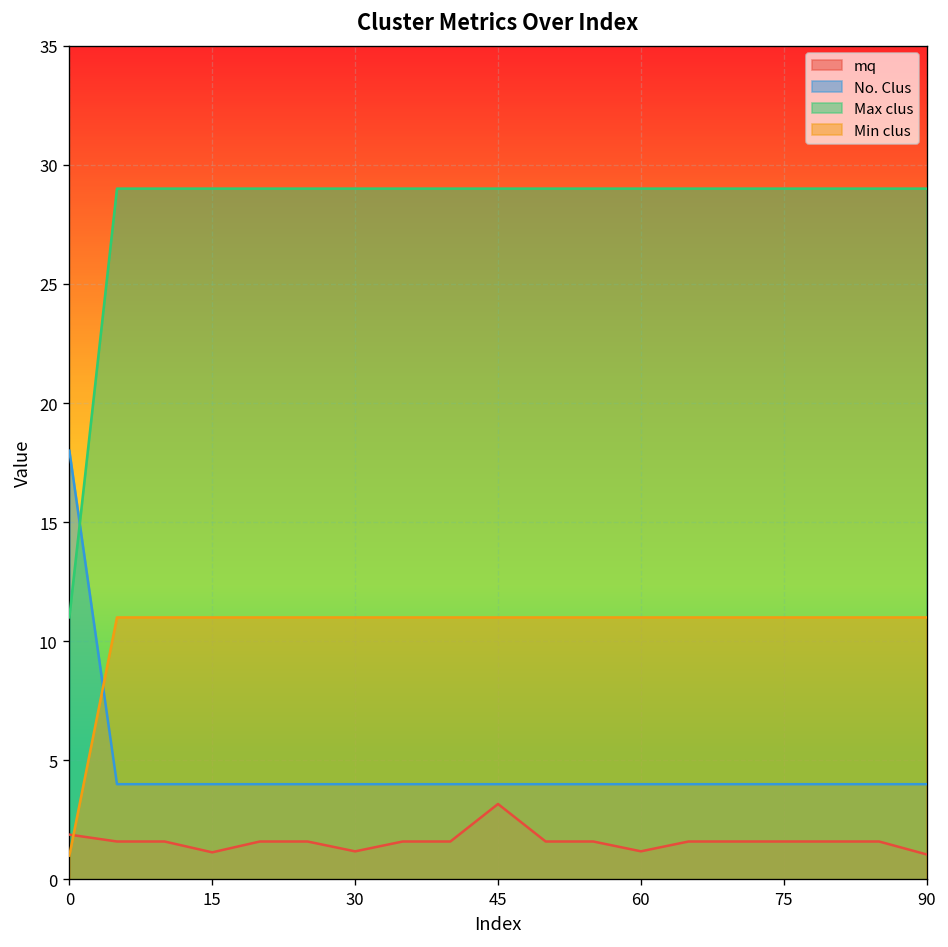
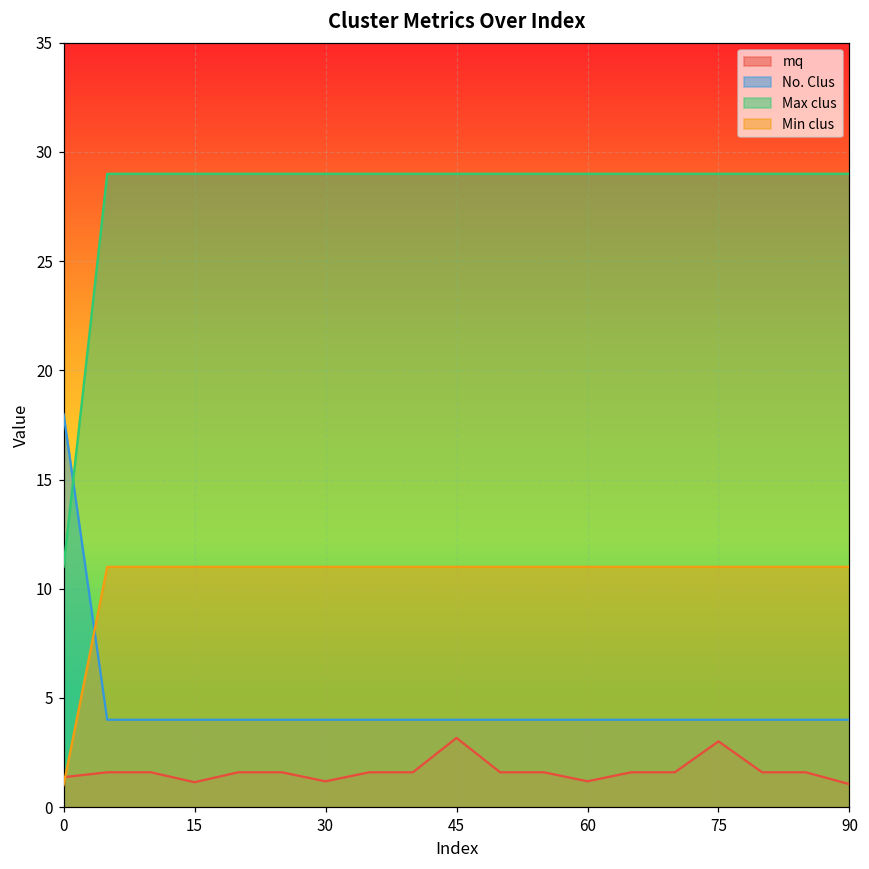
mq, 0: 1.9 -> 1.4
mq, 75: 1.6 -> 3.0
